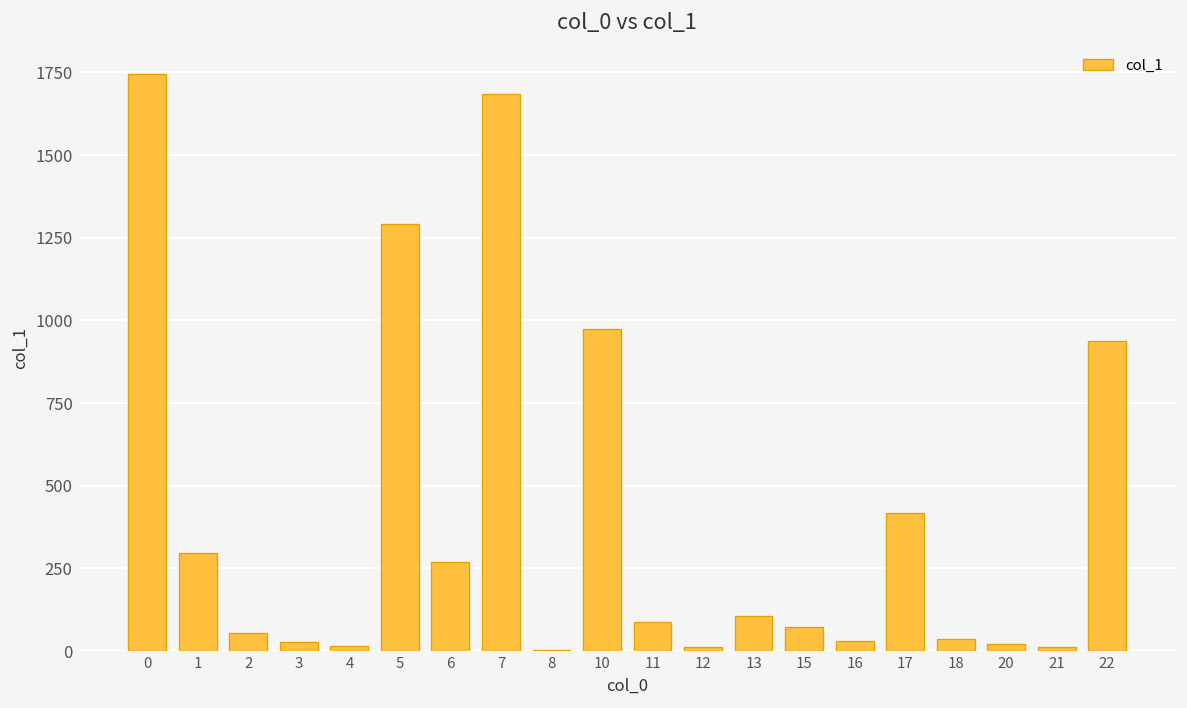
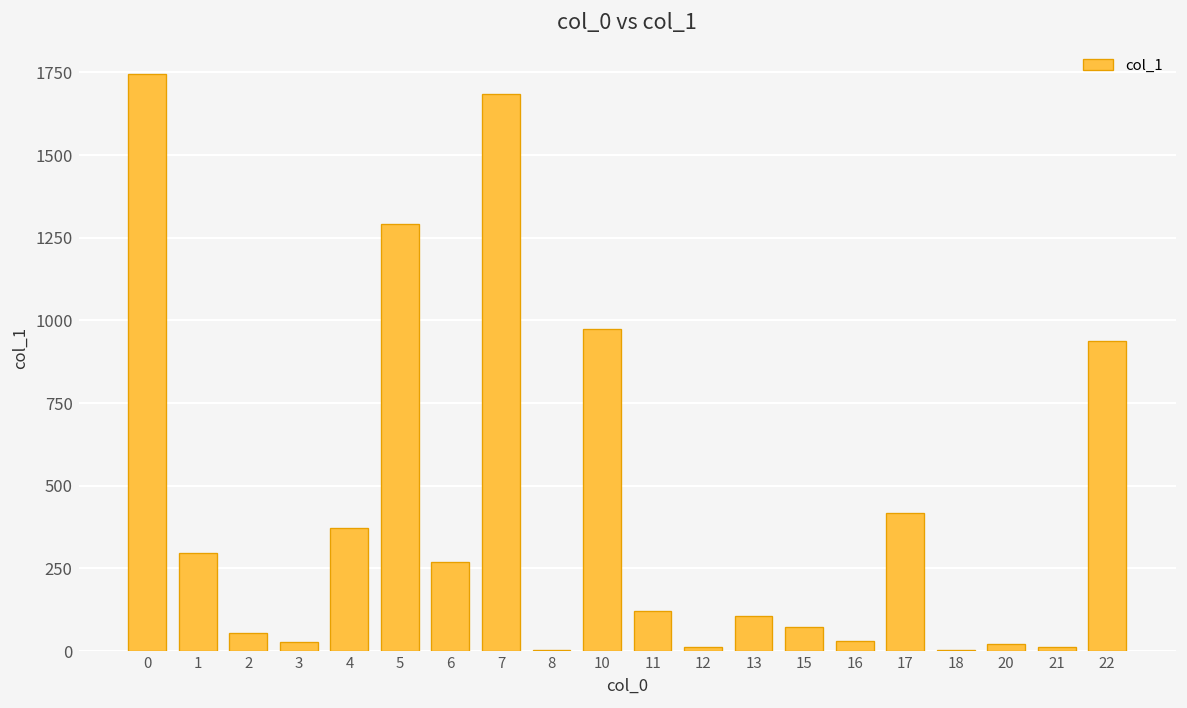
4: 20 -> 370
11: 90 -> 120
18: 40 -> 0
